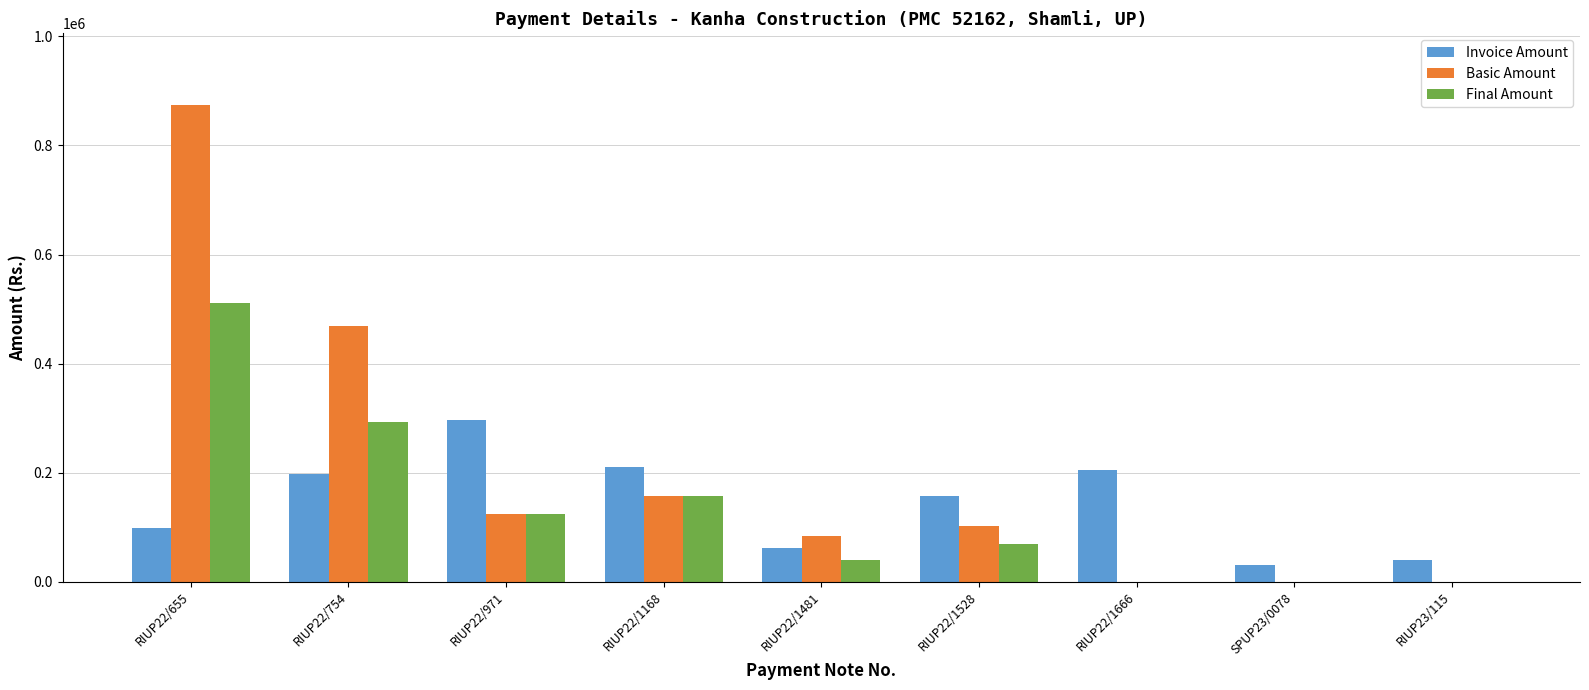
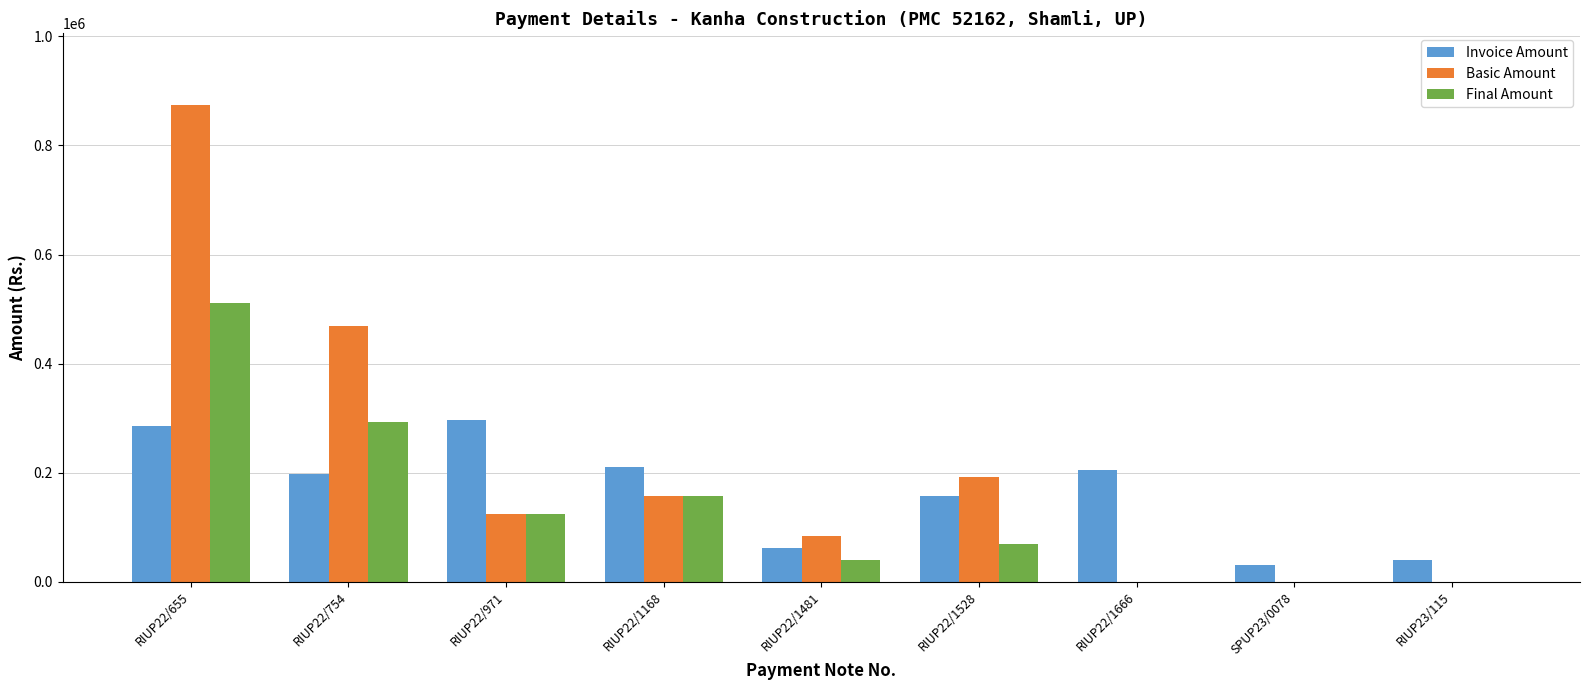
Invoice Amount, RIUP22/655: 100000 -> 290000
Basic Amount, RIUP22/1528: 100000 -> 190000
